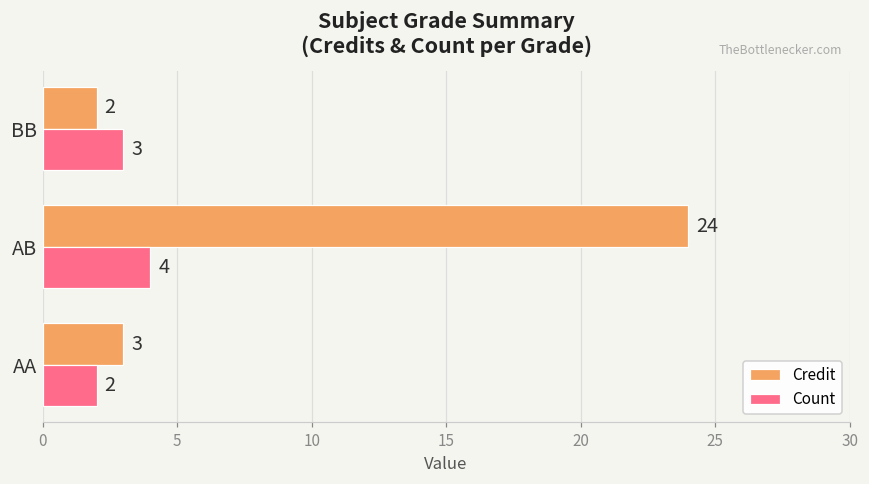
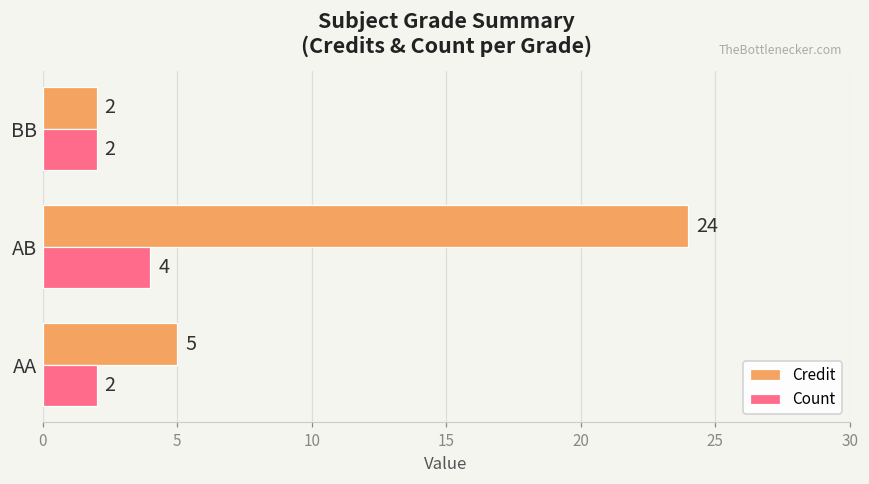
Count, BB: 3 -> 2
Credit, AA: 3 -> 5
